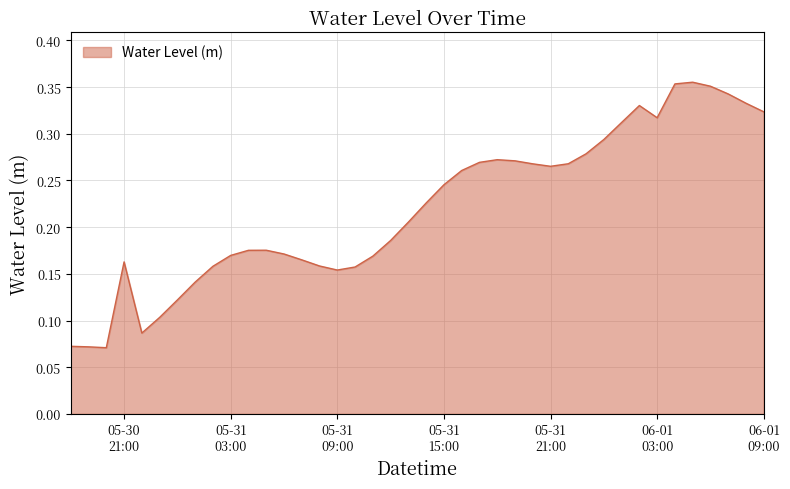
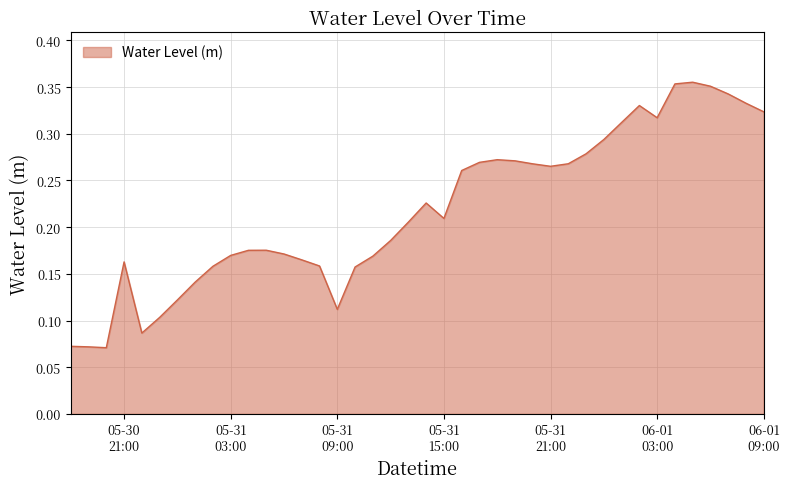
05-31 09:00: 0.15 -> 0.11
05-31 15:00: 0.25 -> 0.21
